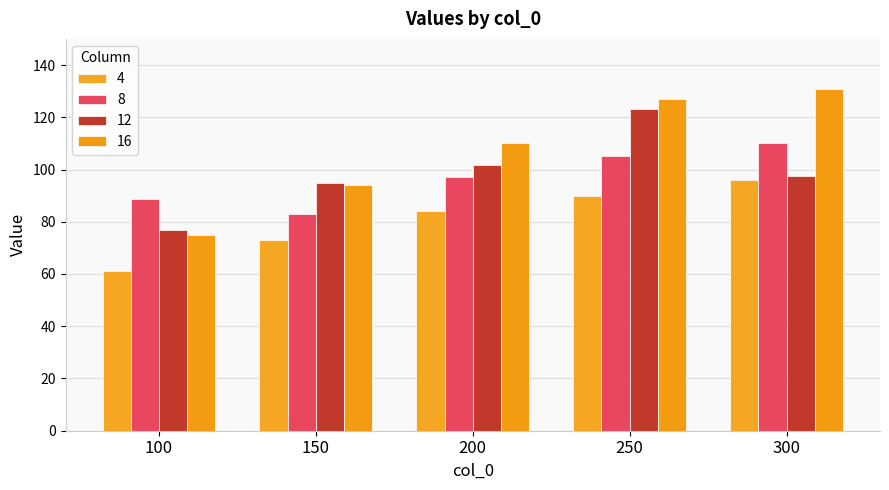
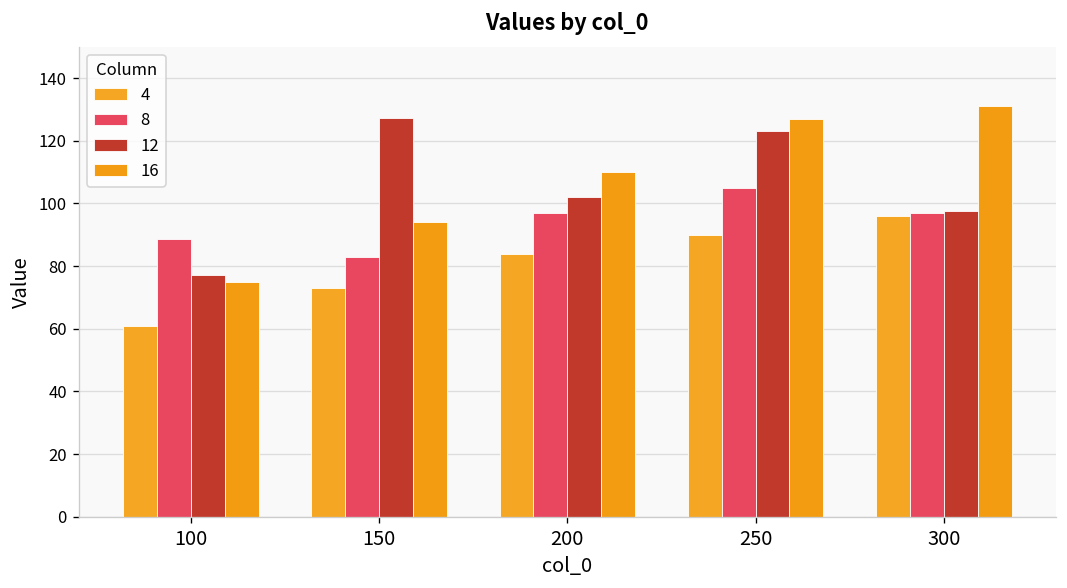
12, 150: 95 -> 127
8, 300: 110 -> 97
